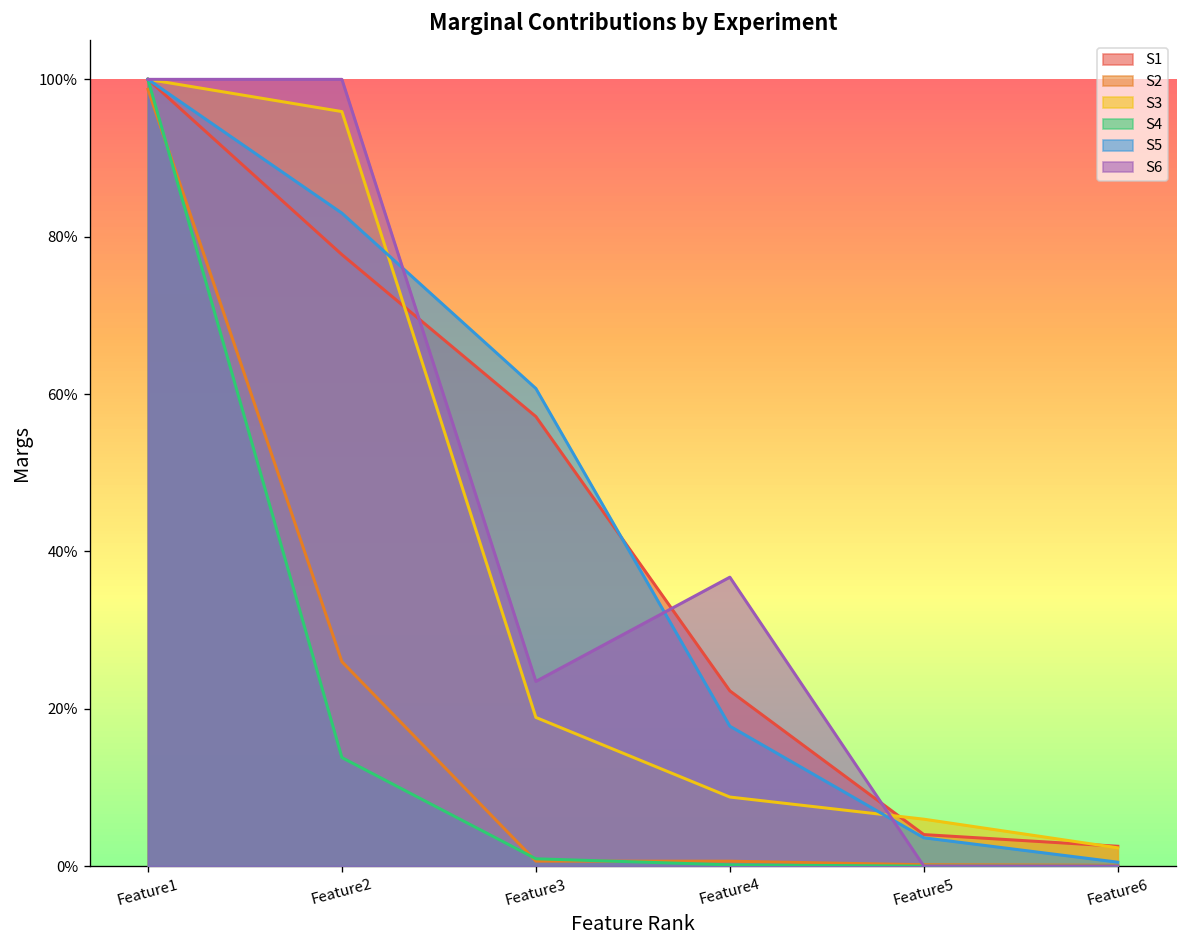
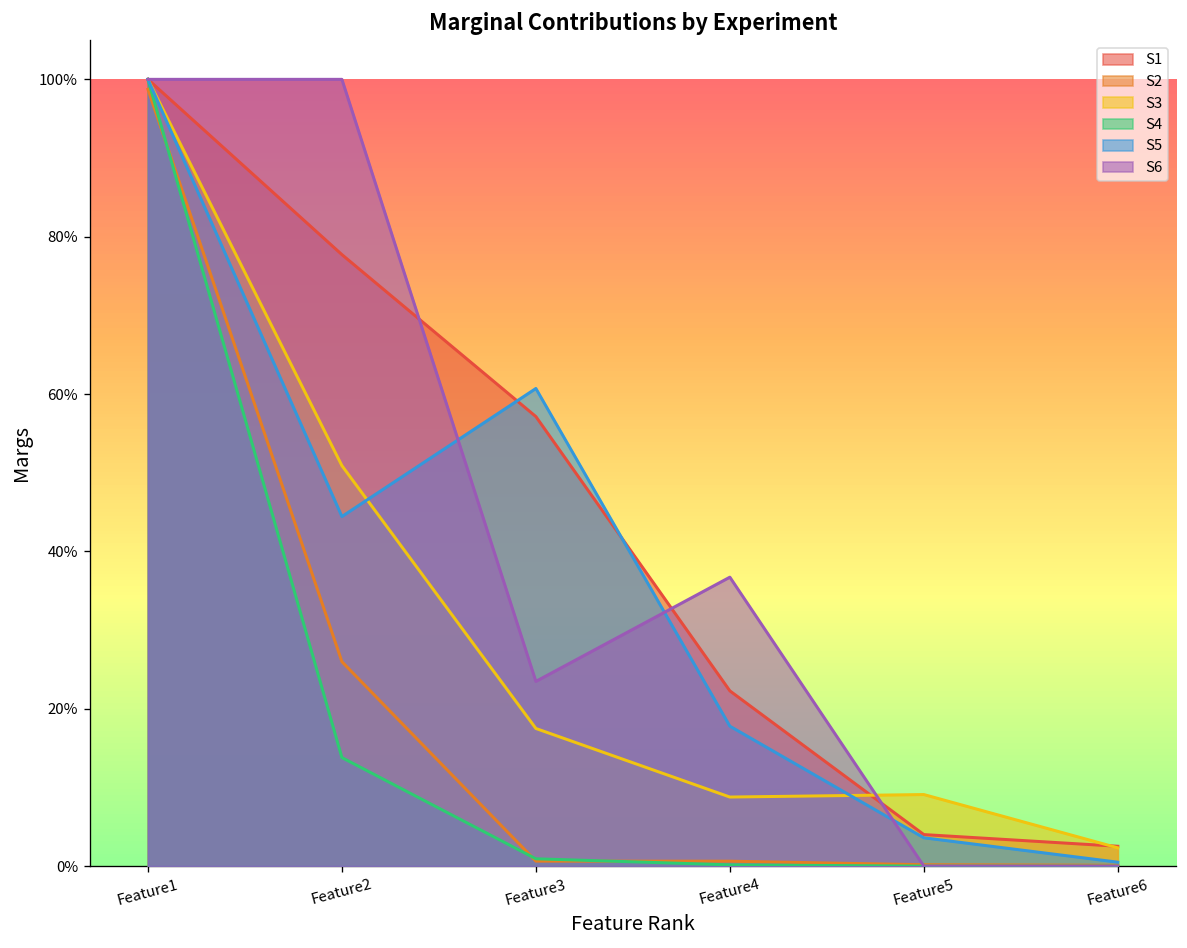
S3, Feature2: 96% -> 51%
S5, Feature2: 83% -> 44%
S3, Feature3: 19% -> 17%
S3, Feature5: 6% -> 9%
